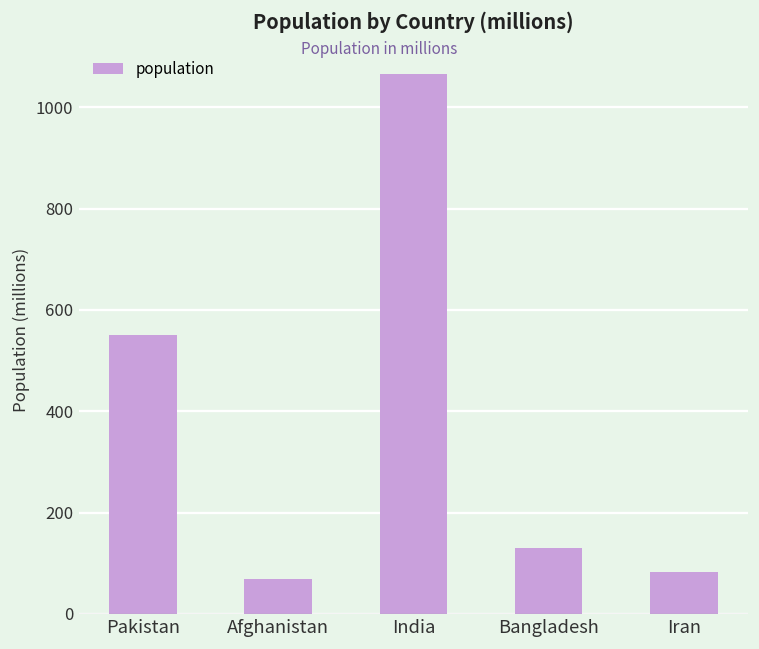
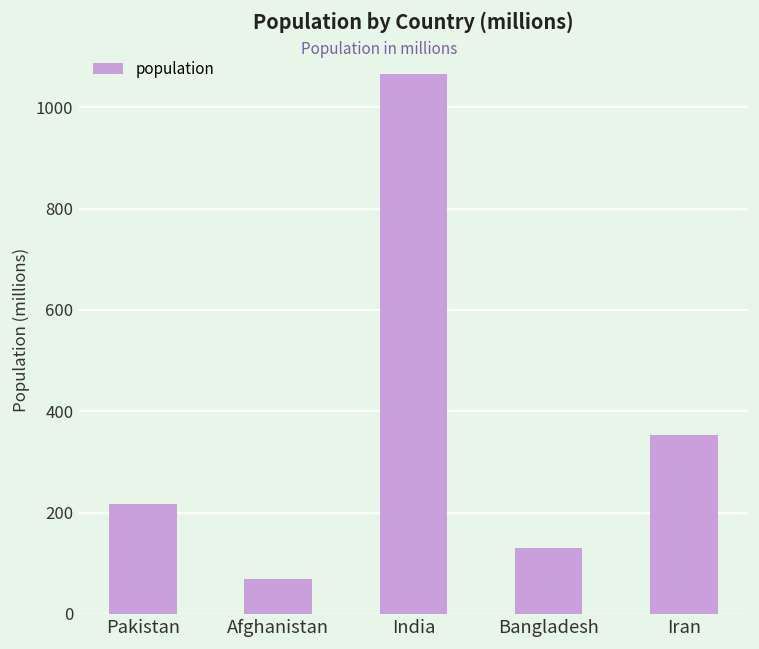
Pakistan: 550 -> 220
Iran: 80 -> 350
